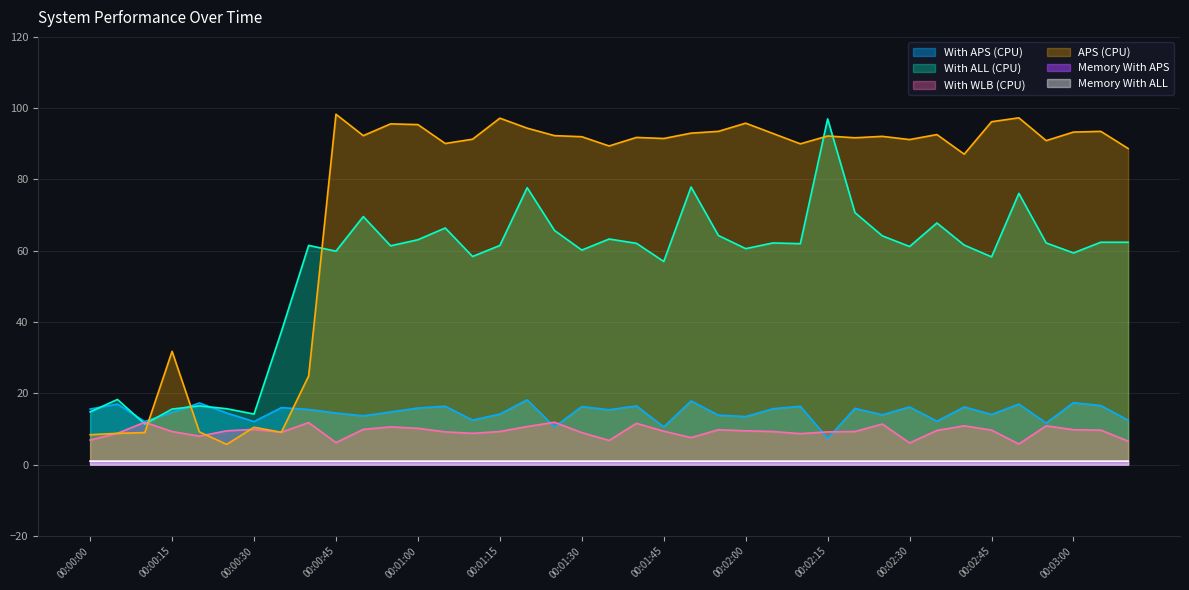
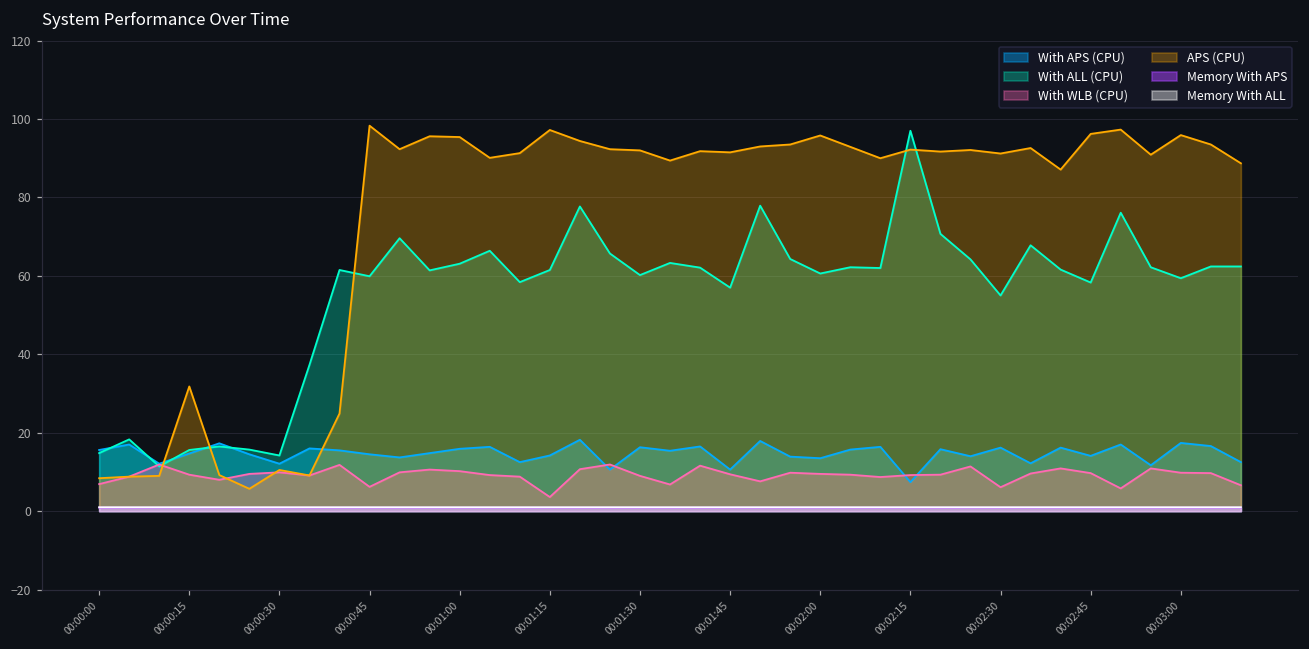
With WLB (CPU), 00:01:15: 9 -> 4
With ALL (CPU), 00:02:30: 61 -> 55
APS (CPU), 00:03:00: 93 -> 96
